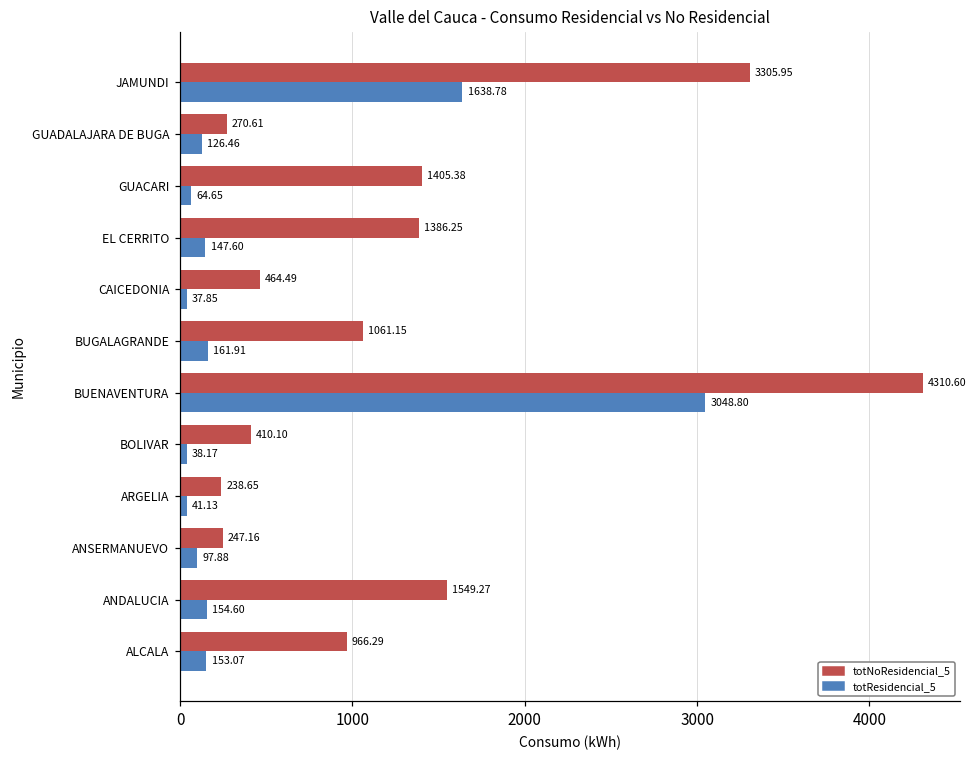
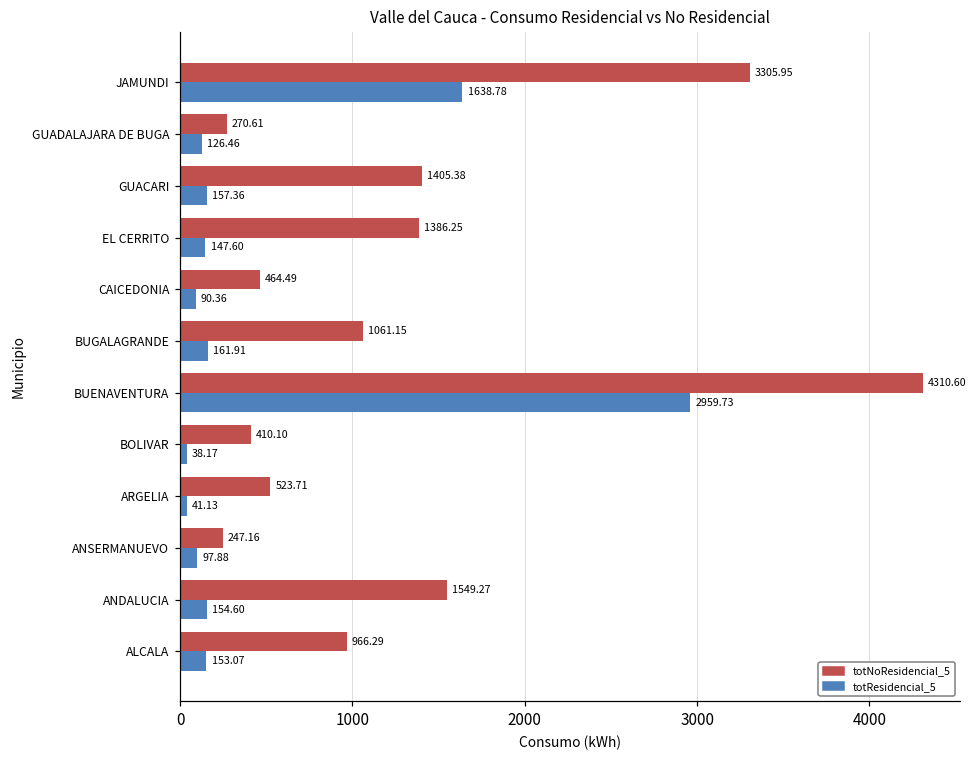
totResidencial_5, GUACARI: 64.65 -> 157.36
totResidencial_5, CAICEDONIA: 37.85 -> 90.36
totResidencial_5, BUENAVENTURA: 3048.80 -> 2959.73
totNoResidencial_5, ARGELIA: 238.65 -> 523.71
